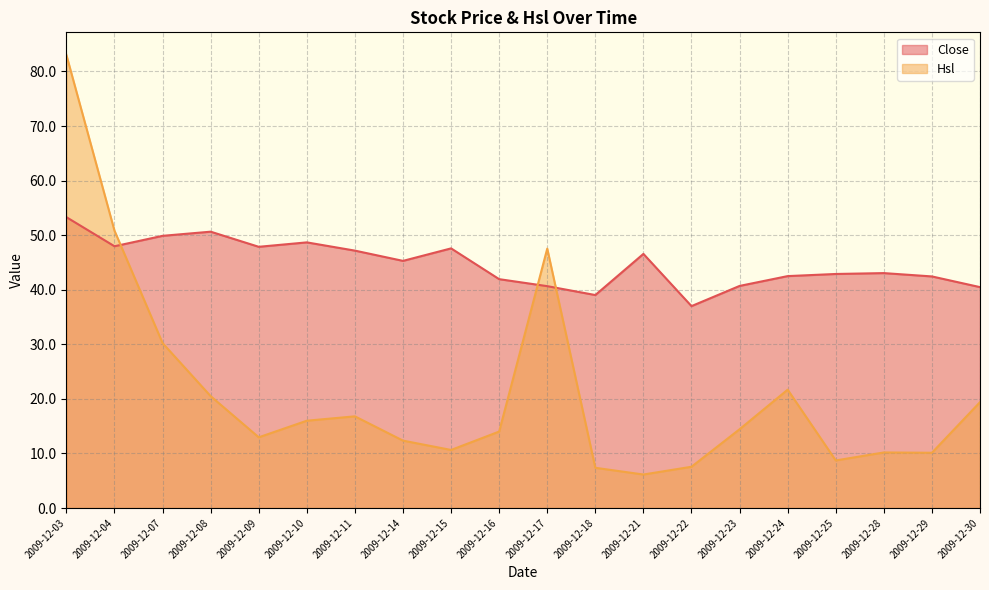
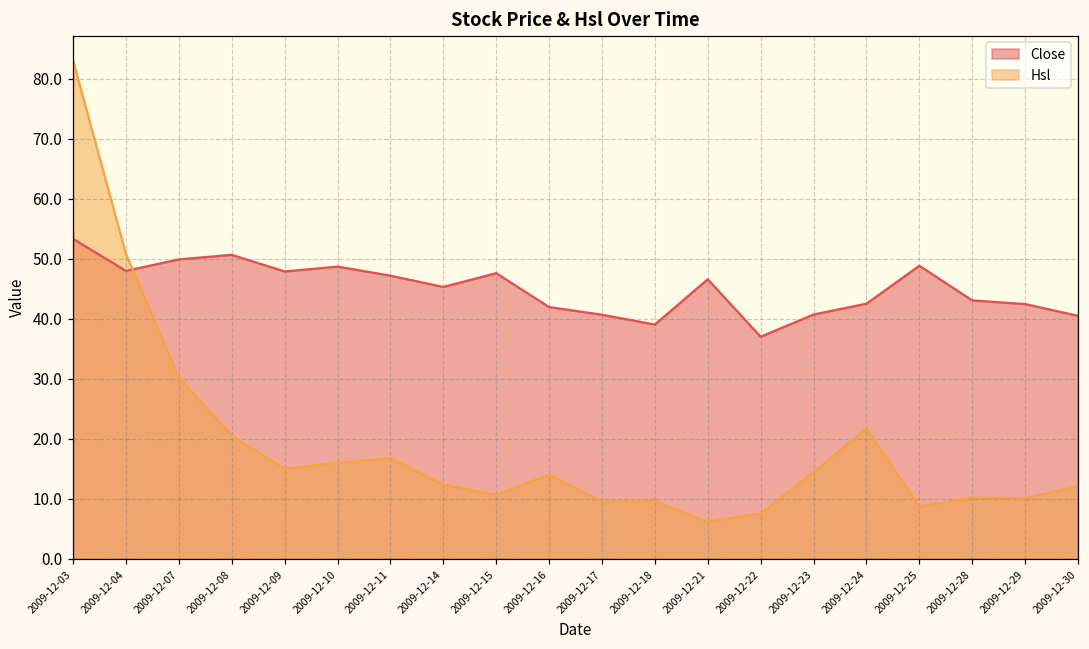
Hsl, 2009-12-09: 13 -> 15
Hsl, 2009-12-17: 48 -> 10
Hsl, 2009-12-18: 7 -> 10
Close, 2009-12-25: 43 -> 49
Hsl, 2009-12-30: 19 -> 12
